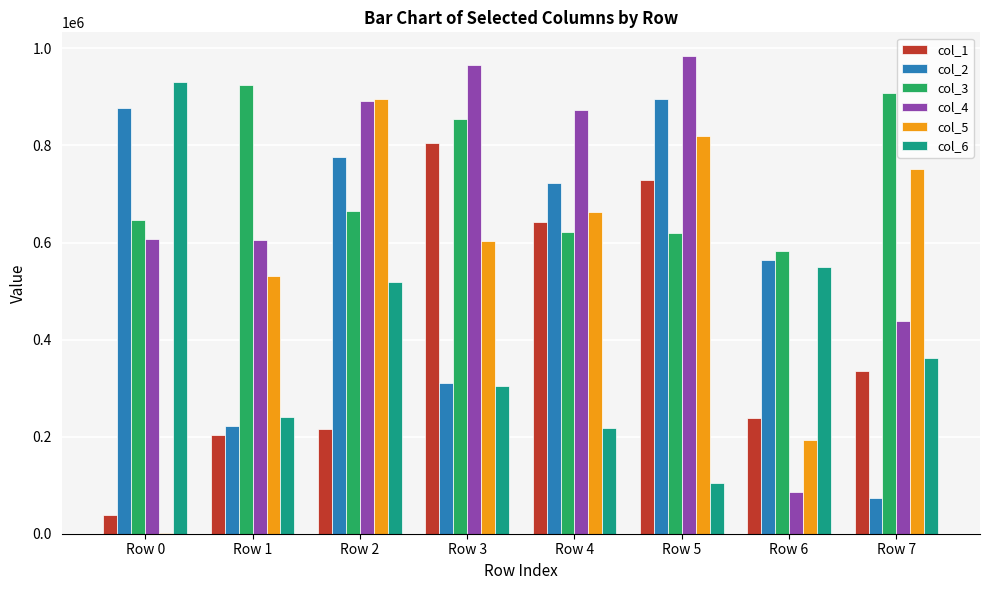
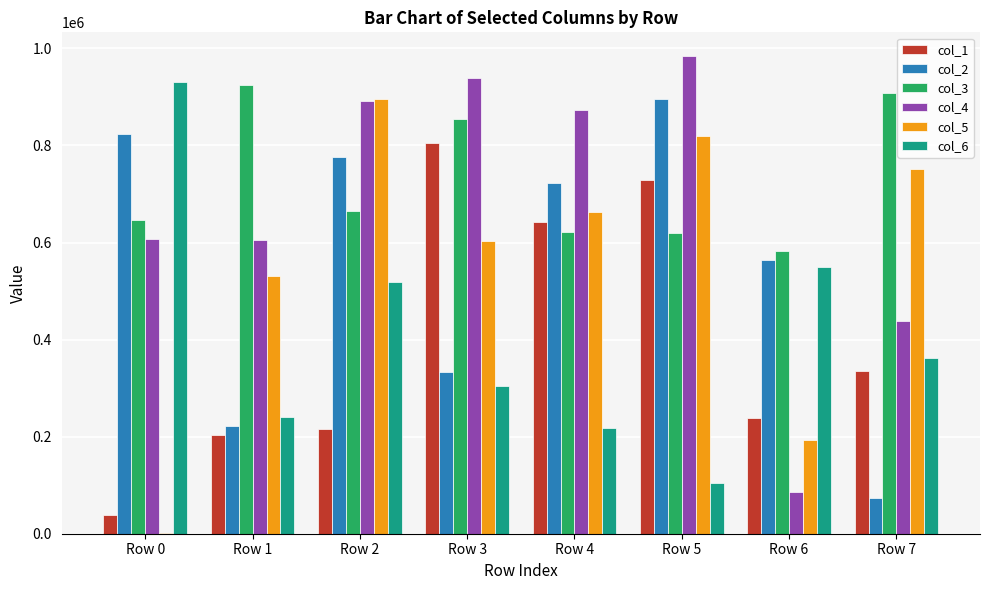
col_2, Row 0: 880000 -> 820000
col_2, Row 3: 310000 -> 330000
col_4, Row 3: 970000 -> 940000
